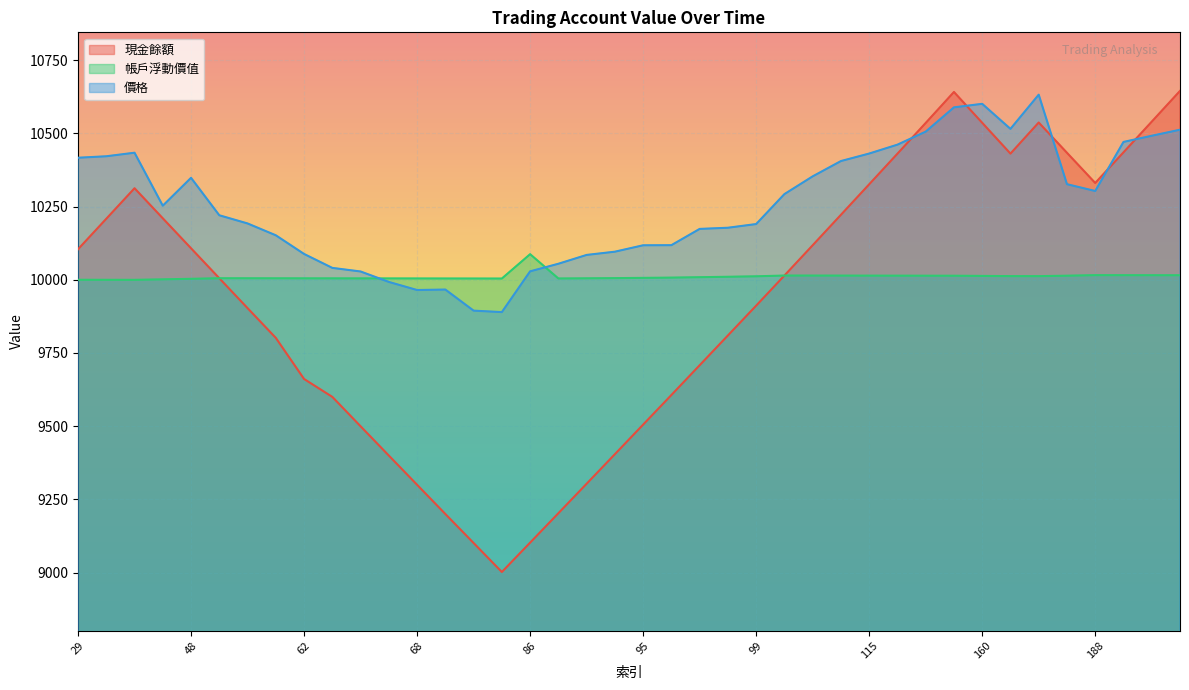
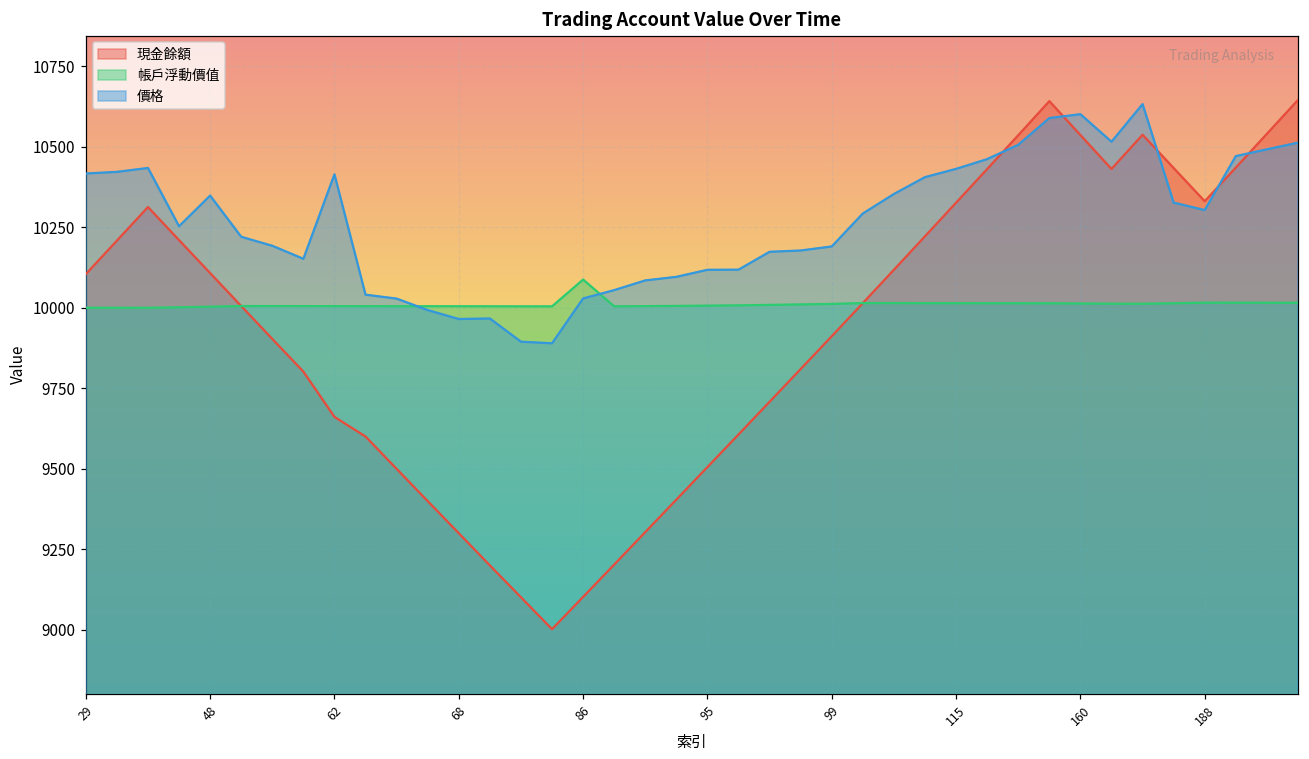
價格, 62: 10090 -> 10410
